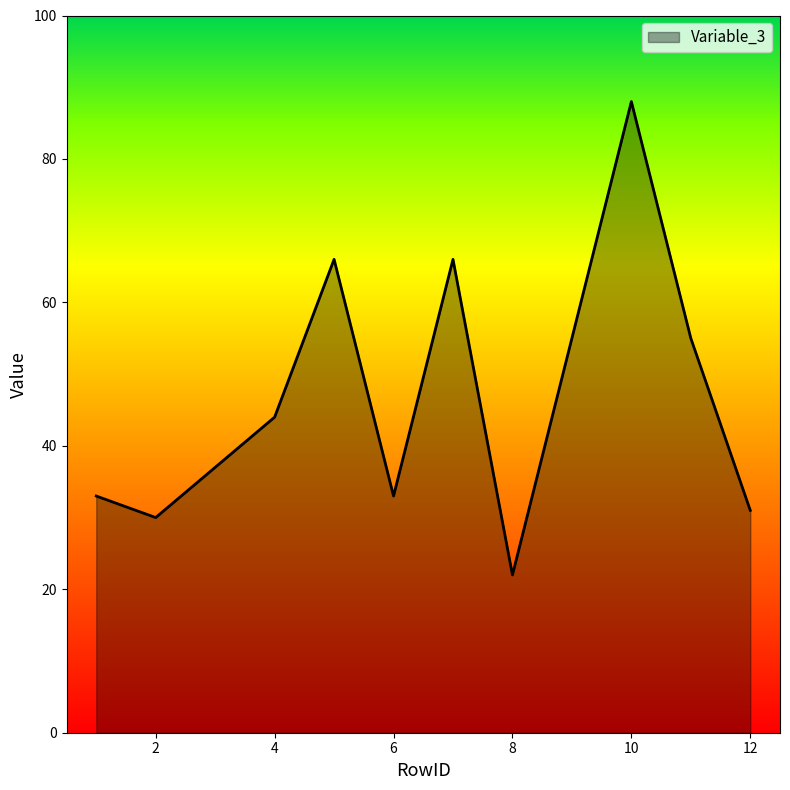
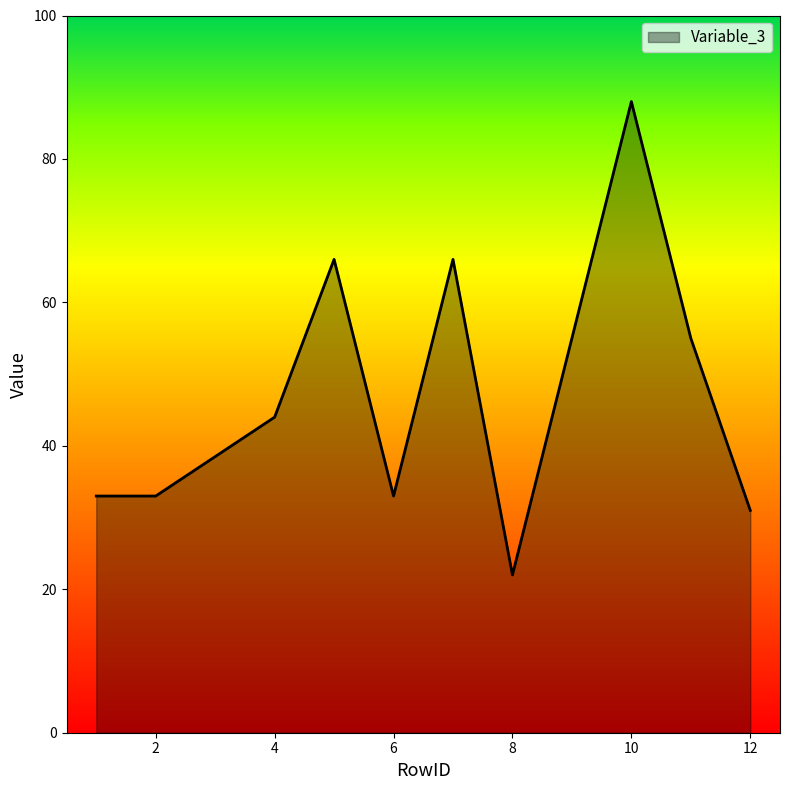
2: 30 -> 33
